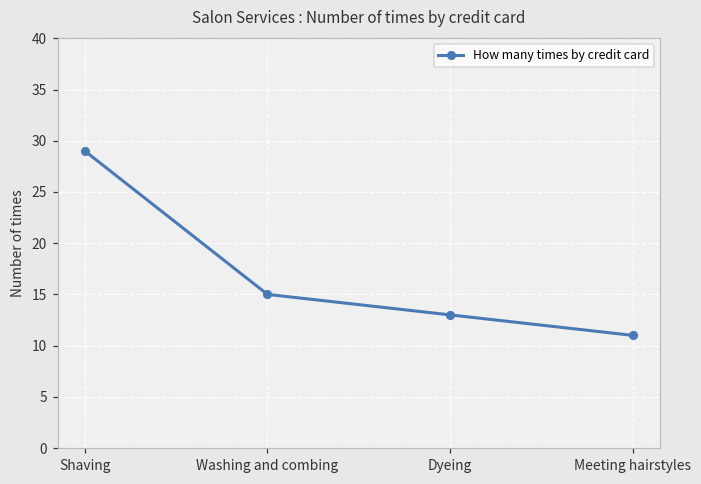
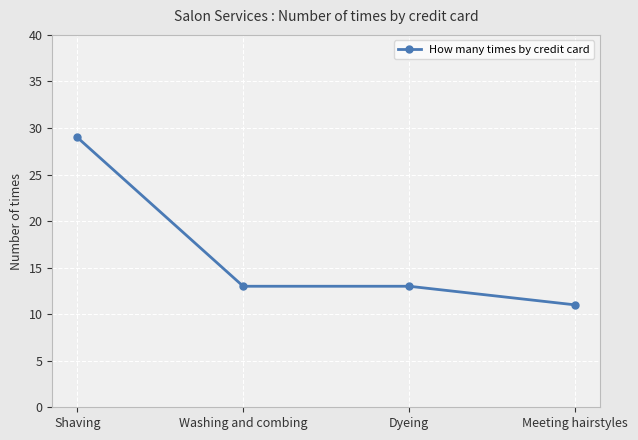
Washing and combing: 15 -> 13
